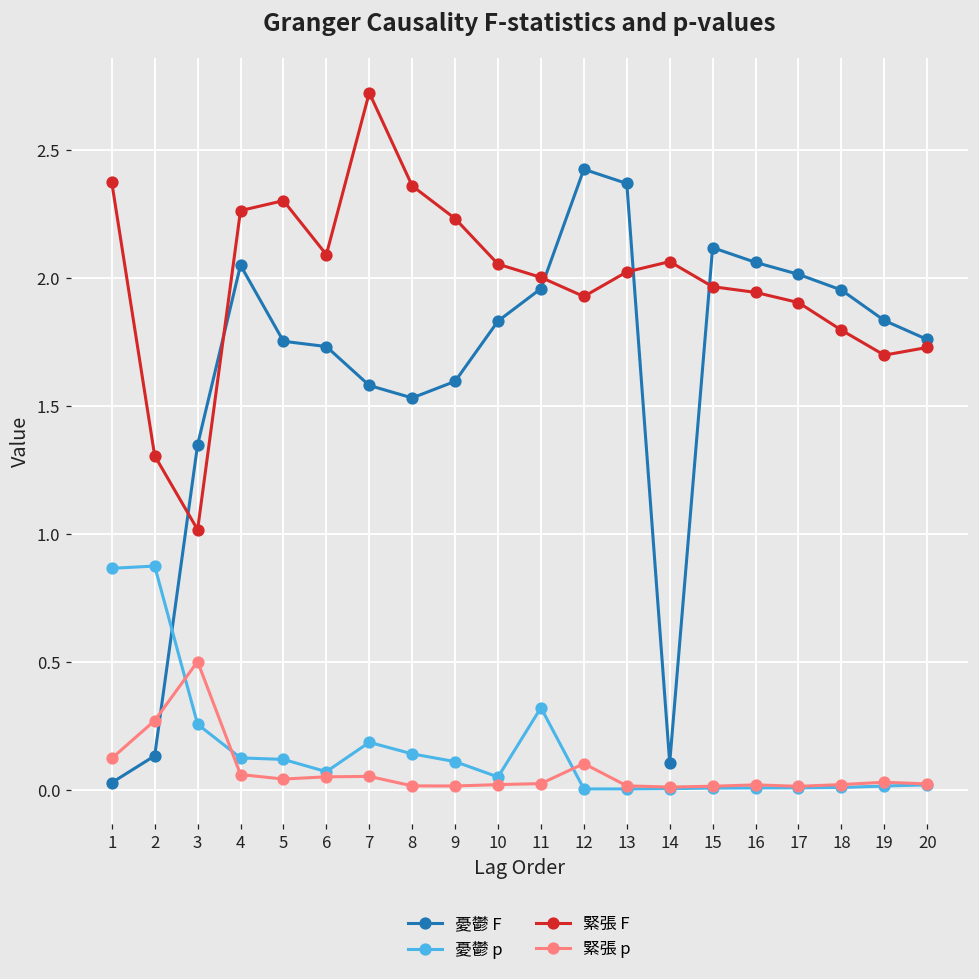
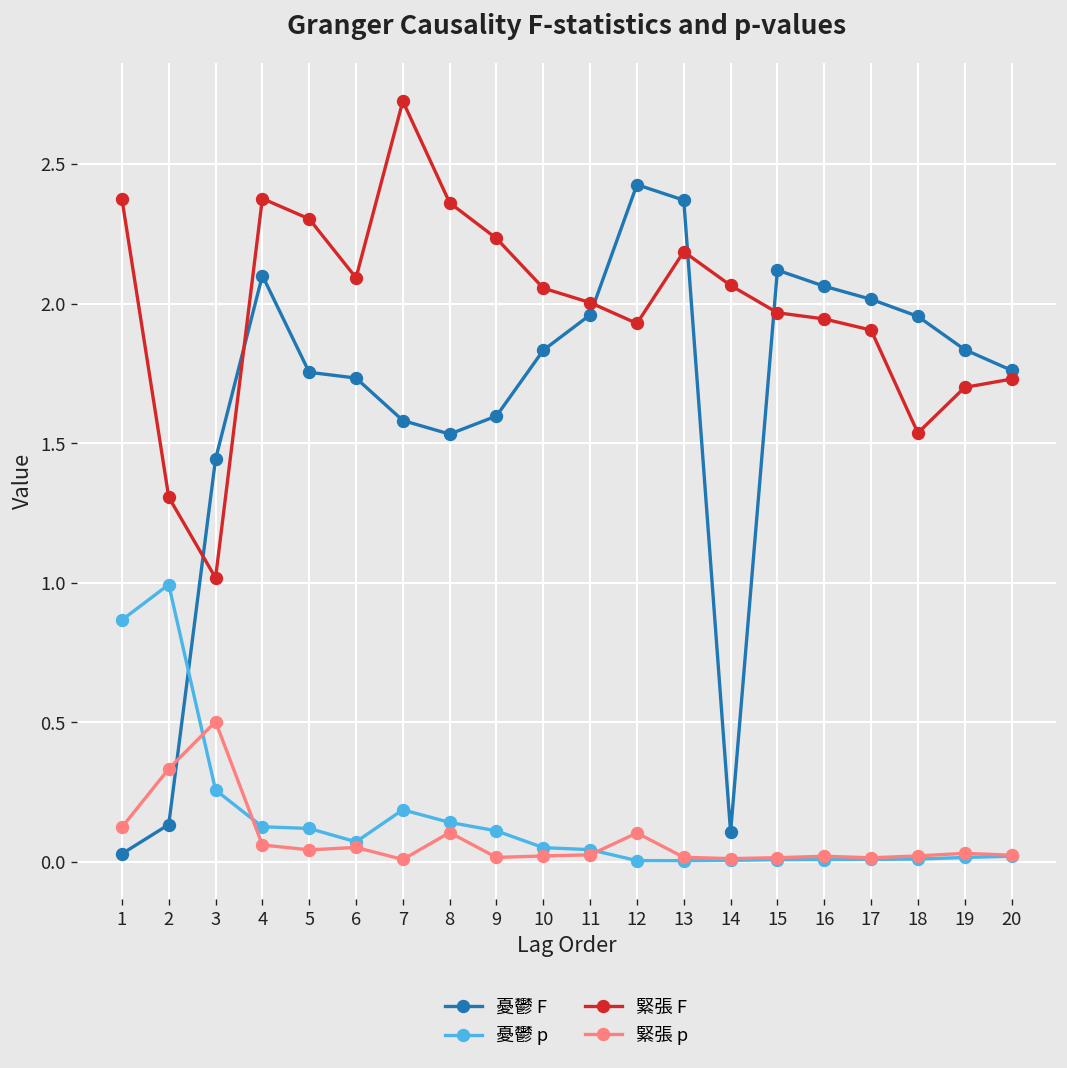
憂鬱 p, 2: 0.88 -> 0.99
緊張 p, 2: 0.27 -> 0.33
憂鬱 F, 3: 1.35 -> 1.44
憂鬱 F, 4: 2.05 -> 2.10
緊張 F, 4: 2.26 -> 2.38
緊張 p, 7: 0.05 -> 0.01
緊張 p, 8: 0.02 -> 0.10
憂鬱 p, 11: 0.32 -> 0.04
緊張 F, 13: 2.03 -> 2.19
緊張 F, 18: 1.80 -> 1.54
